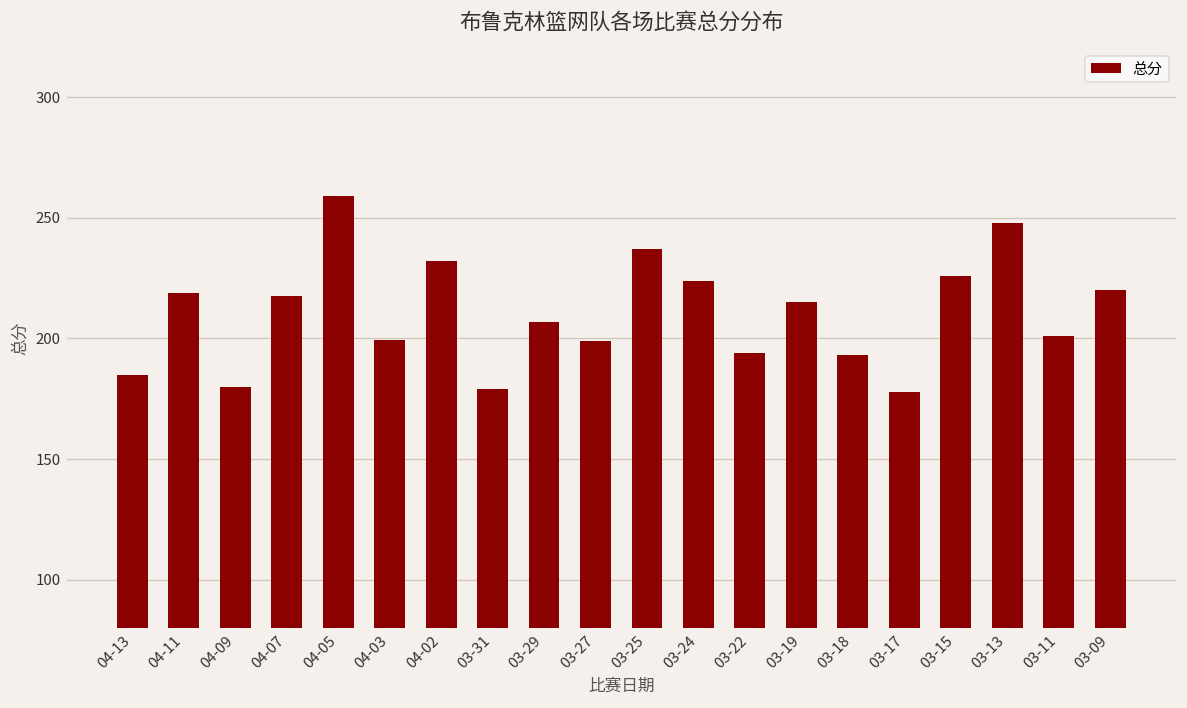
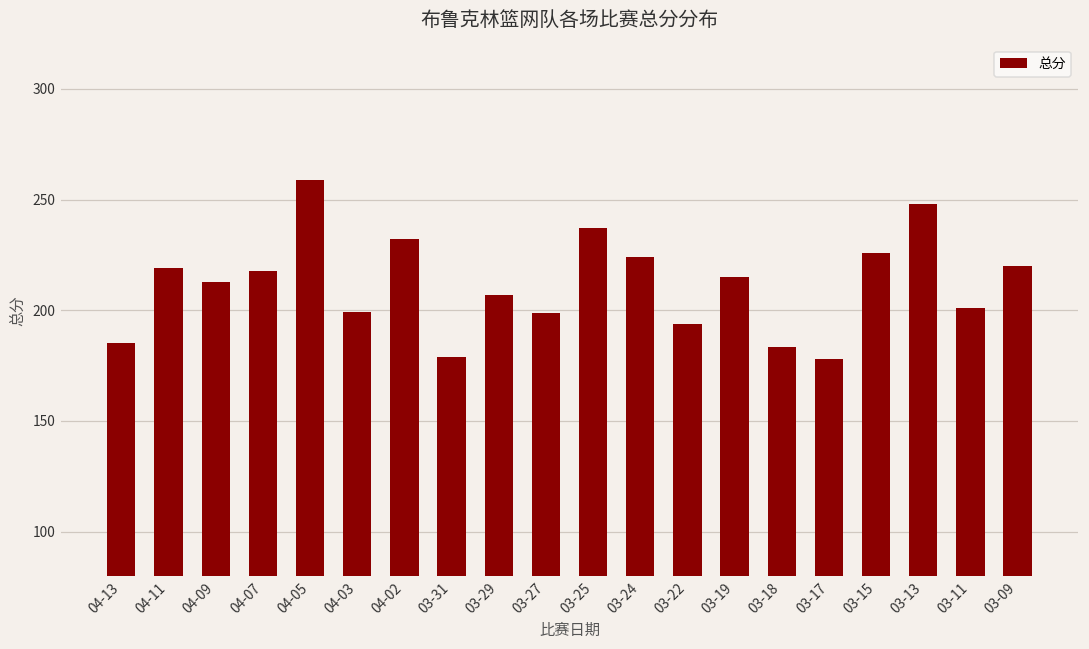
04-09: 180 -> 213
03-18: 193 -> 184
